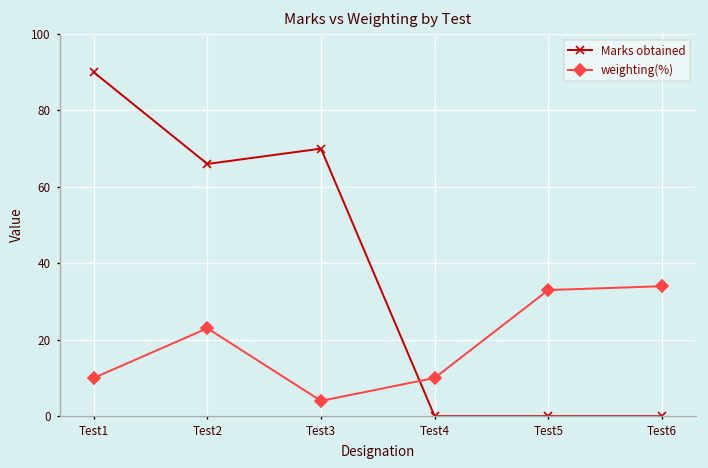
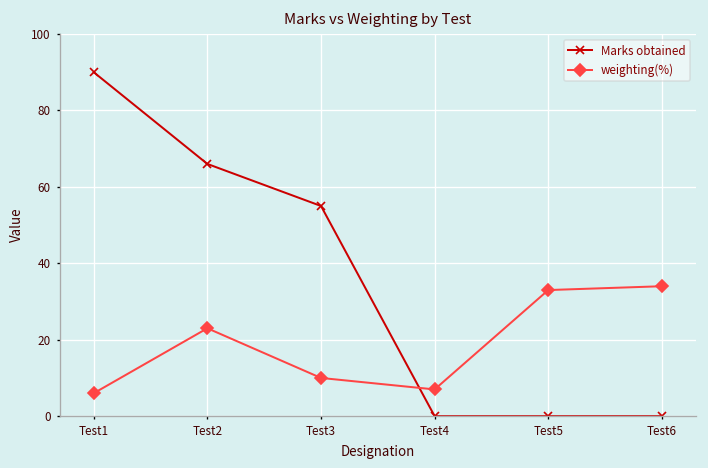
weighting(%), Test1: 10 -> 6
Marks obtained, Test3: 70 -> 55
weighting(%), Test3: 4 -> 10
weighting(%), Test4: 10 -> 7
